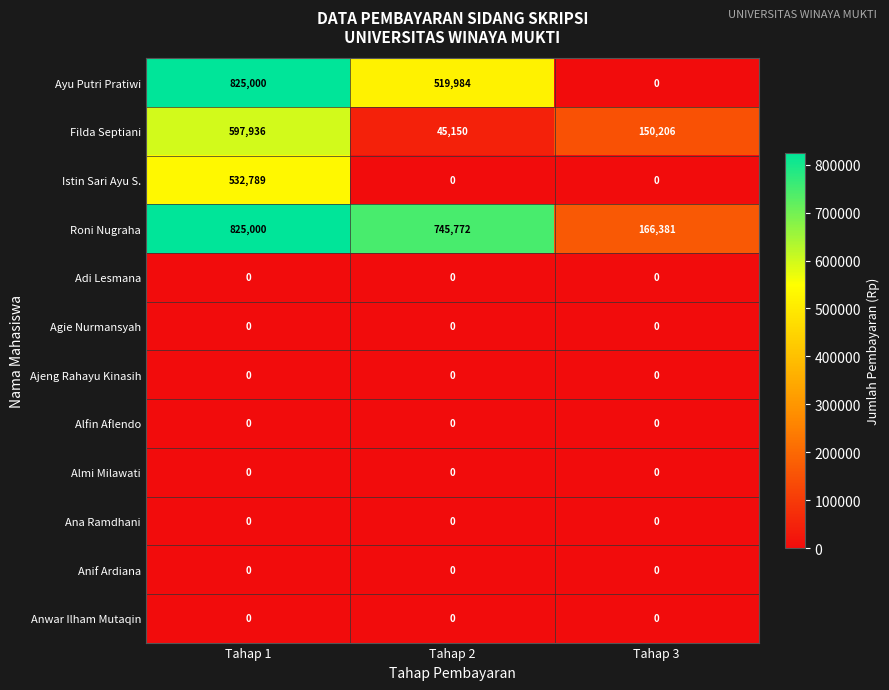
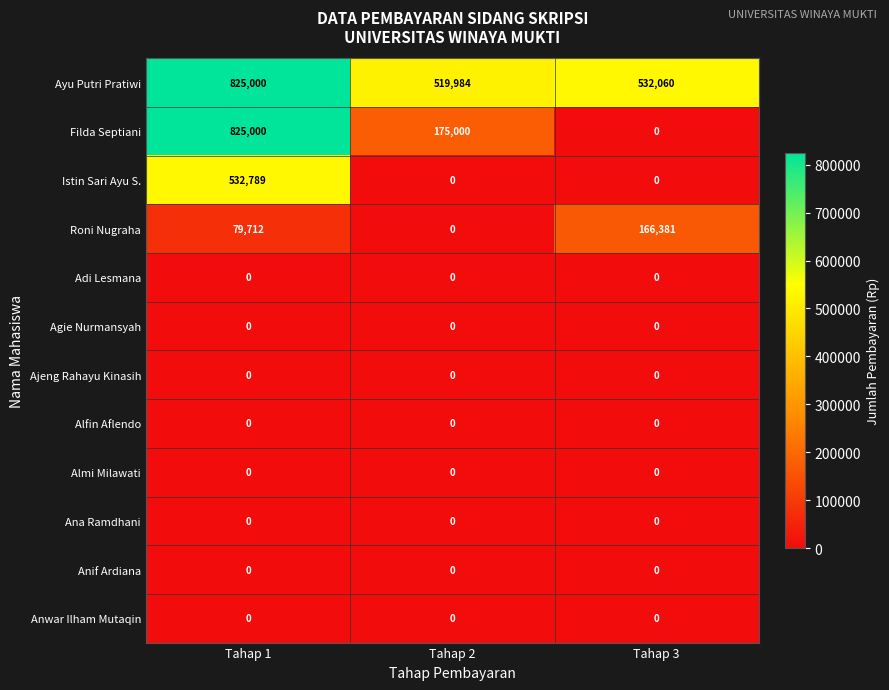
Ayu Putri Pratiwi, Tahap 3: 0 -> 532,060
Filda Septiani, Tahap 1: 597,936 -> 825,000
Filda Septiani, Tahap 2: 45,150 -> 175,000
Filda Septiani, Tahap 3: 150,206 -> 0
Roni Nugraha, Tahap 1: 825,000 -> 79,712
Roni Nugraha, Tahap 2: 745,772 -> 0
